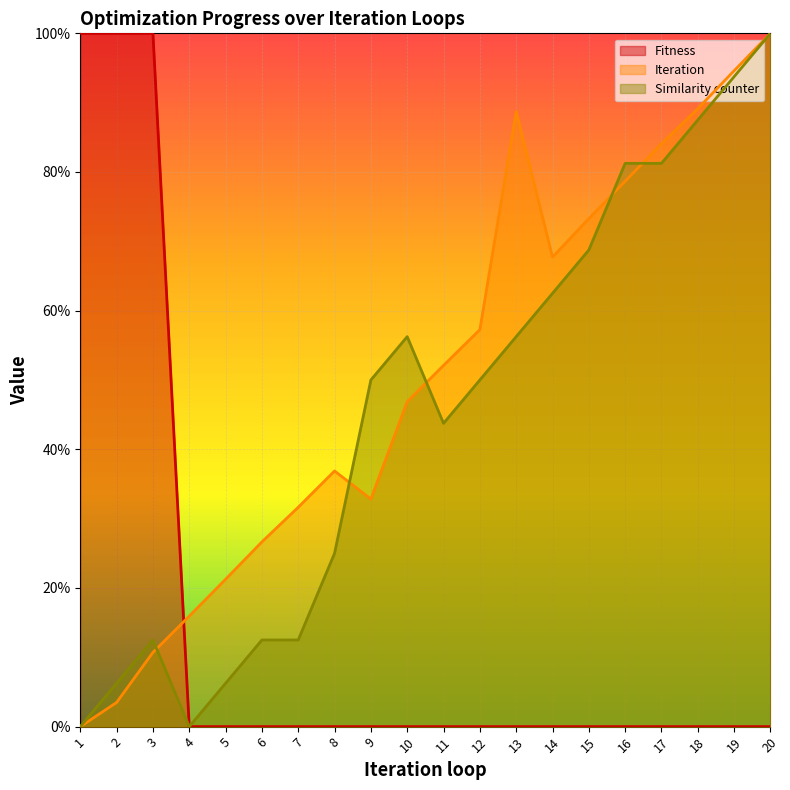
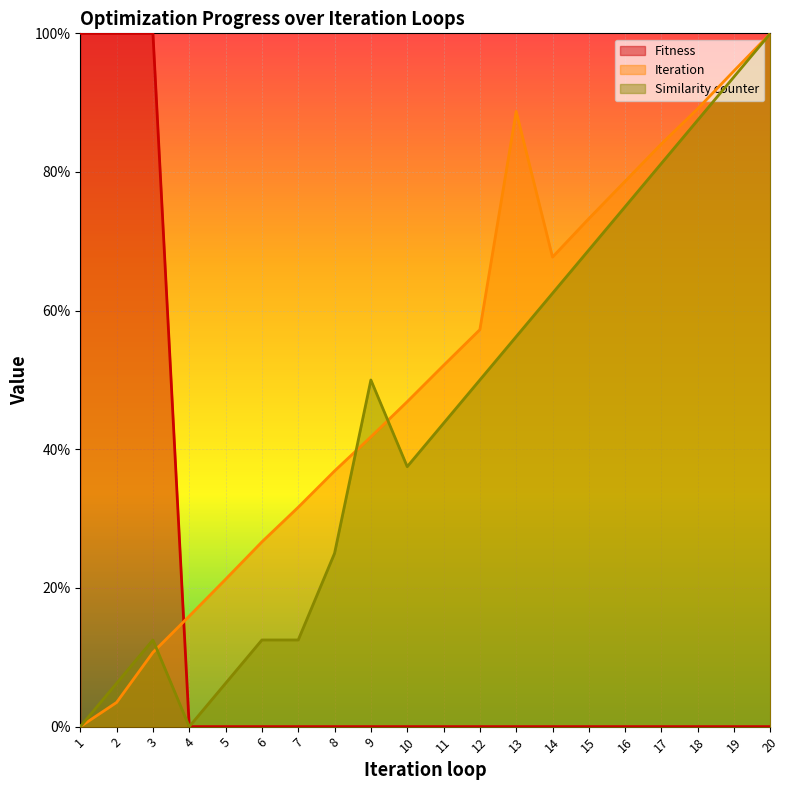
Iteration, 9: 33% -> 42%
Similarity counter, 10: 56% -> 38%
Similarity counter, 16: 81% -> 75%
